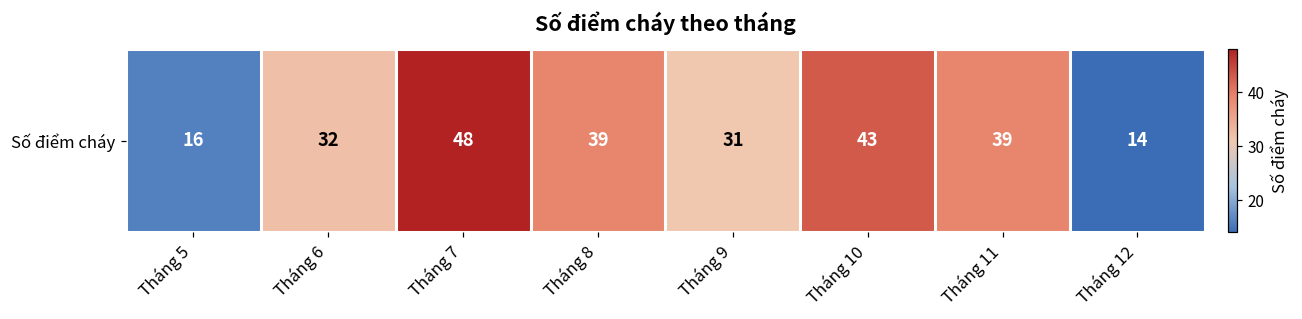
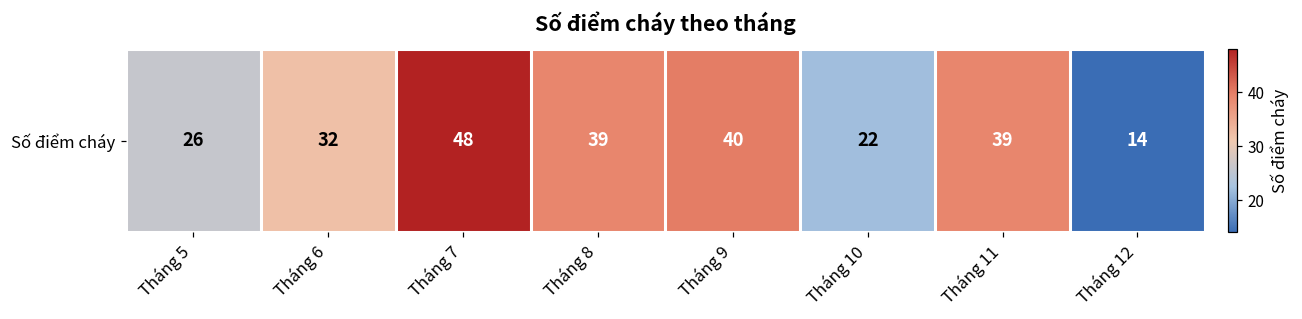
Số điểm cháy, Tháng 5: 16 -> 26
Số điểm cháy, Tháng 9: 31 -> 40
Số điểm cháy, Tháng 10: 43 -> 22
